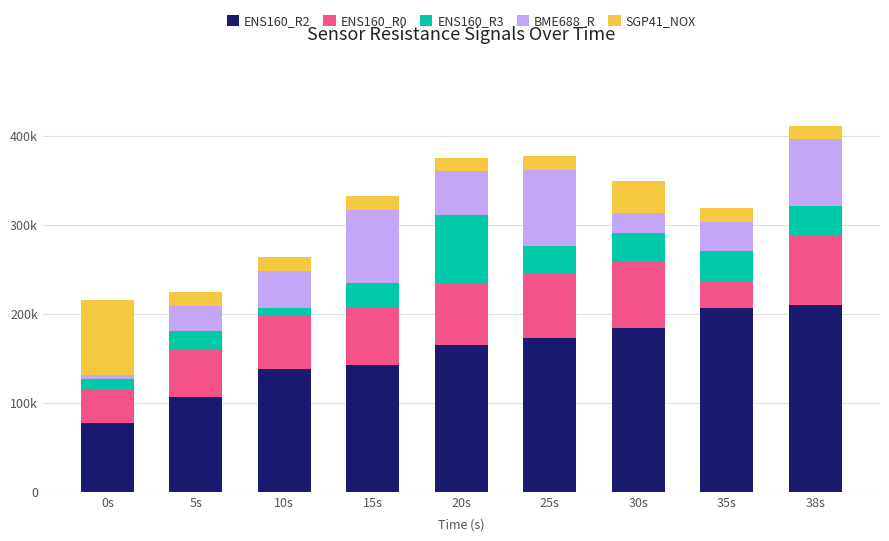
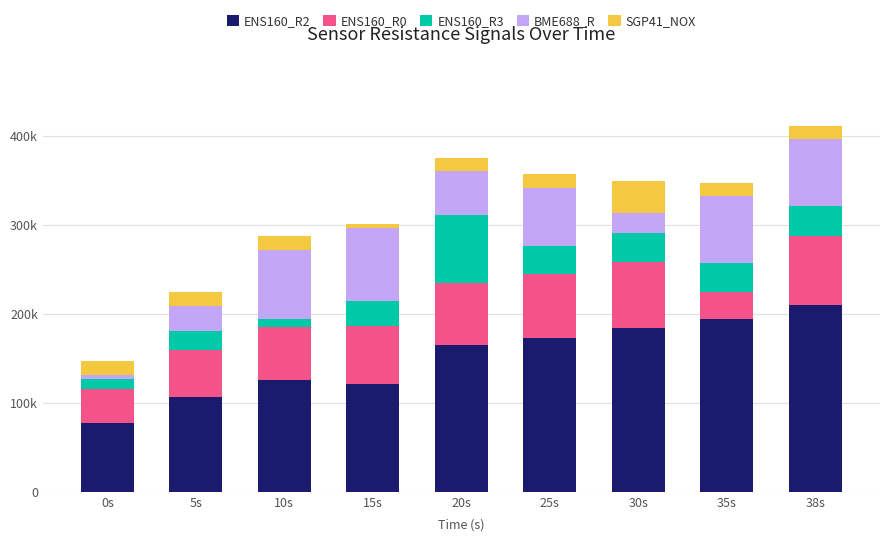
SGP41_NOX, 0s: 80000 -> 20000
ENS160_R2, 10s: 140000 -> 130000
BME688_R, 10s: 40000 -> 80000
ENS160_R2, 15s: 140000 -> 120000
SGP41_NOX, 15s: 20000 -> 10000
BME688_R, 25s: 90000 -> 70000
ENS160_R2, 35s: 210000 -> 190000
BME688_R, 35s: 30000 -> 70000
